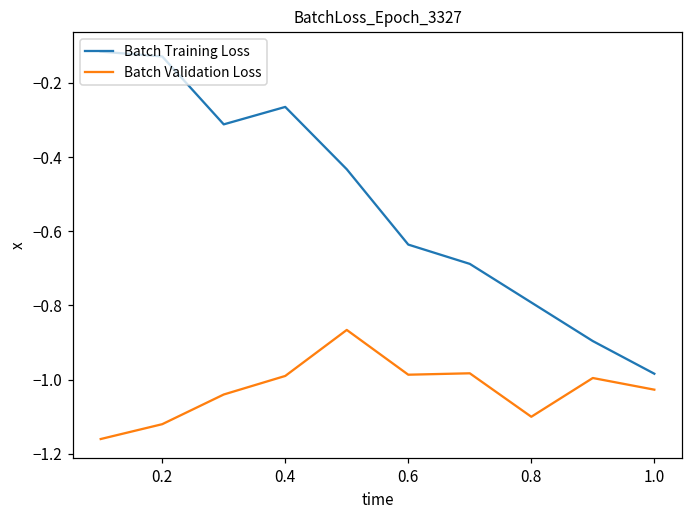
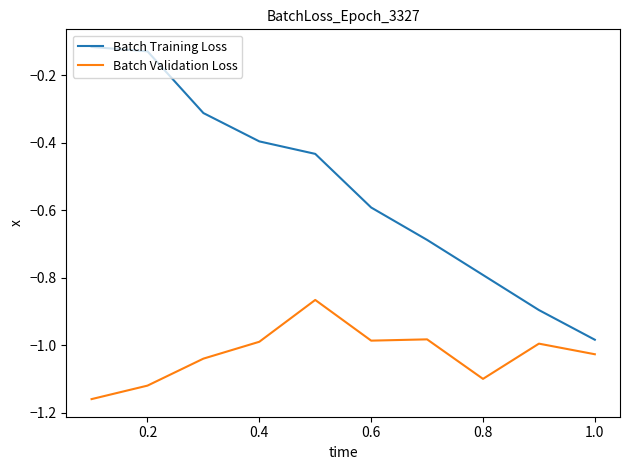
Batch Training Loss, 0.4: -0.27 -> -0.40
Batch Training Loss, 0.6: -0.64 -> -0.59
